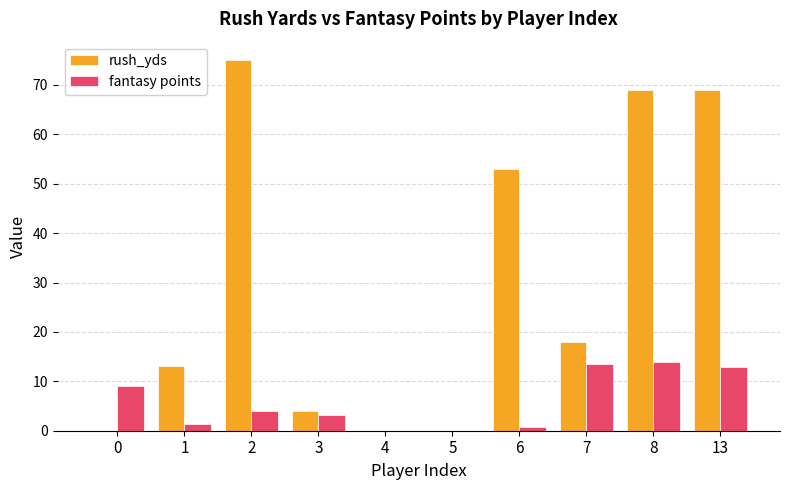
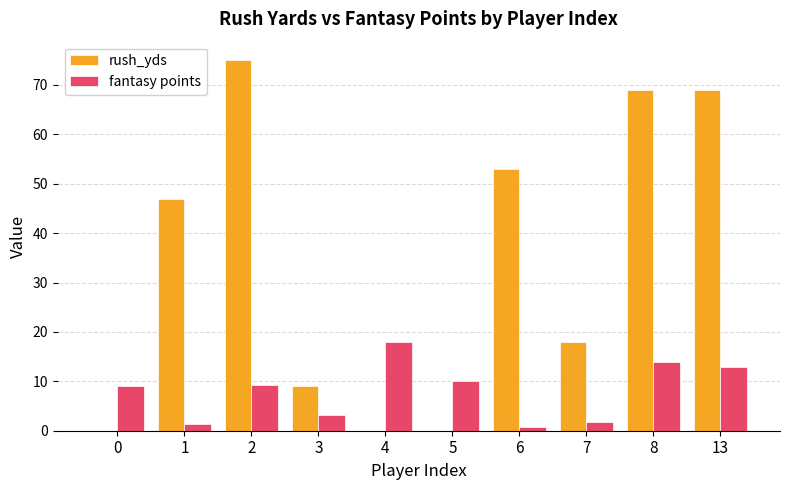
rush_yds, 1: 13 -> 47
fantasy points, 2: 4 -> 9
rush_yds, 3: 4 -> 9
fantasy points, 4: 0 -> 18
fantasy points, 5: 0 -> 10
fantasy points, 7: 14 -> 2
